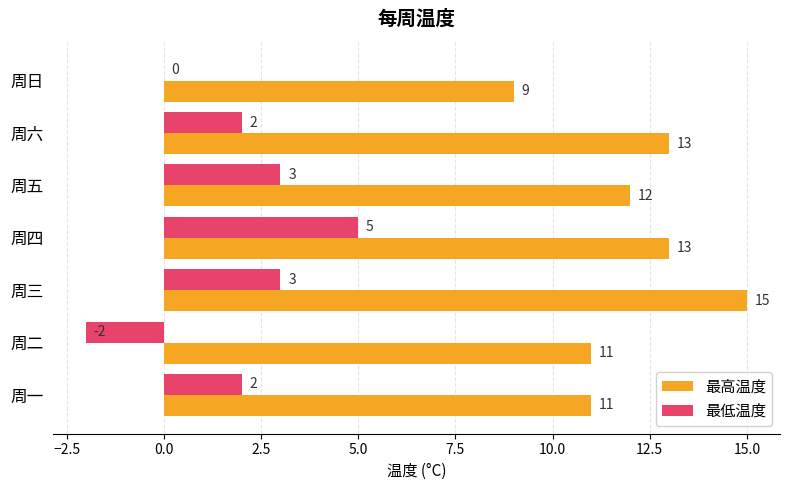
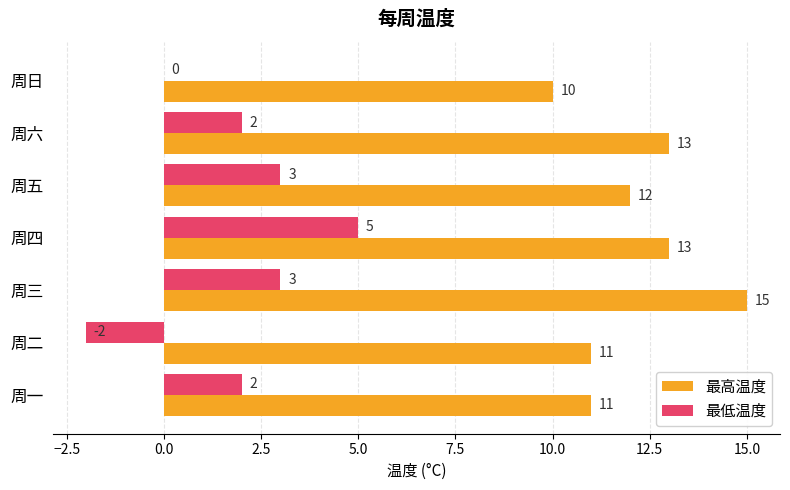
最高温度, 周日: 9 -> 10
